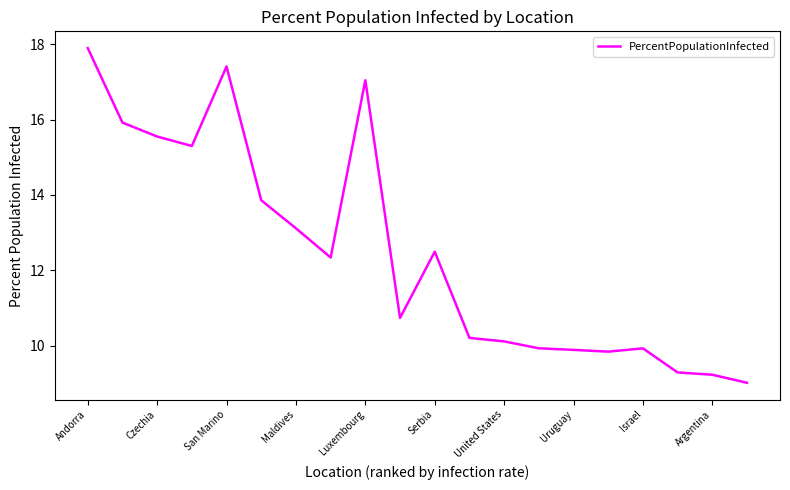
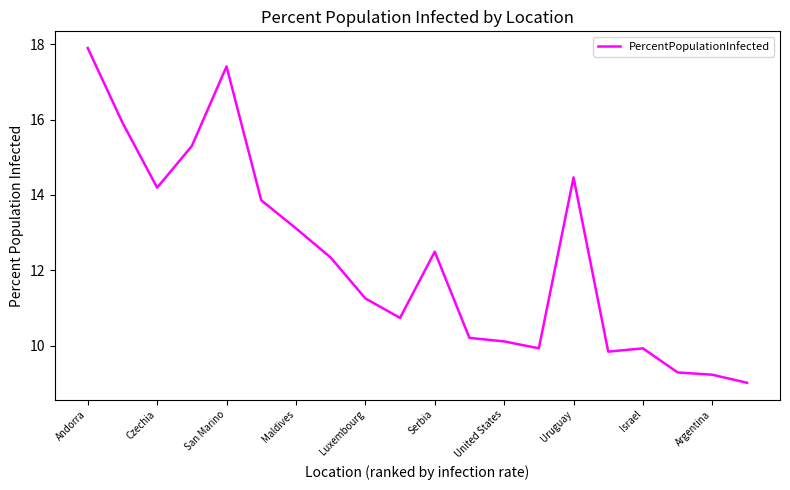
Czechia: 15.6 -> 14.2
Luxembourg: 17.0 -> 11.3
Uruguay: 9.9 -> 14.5
